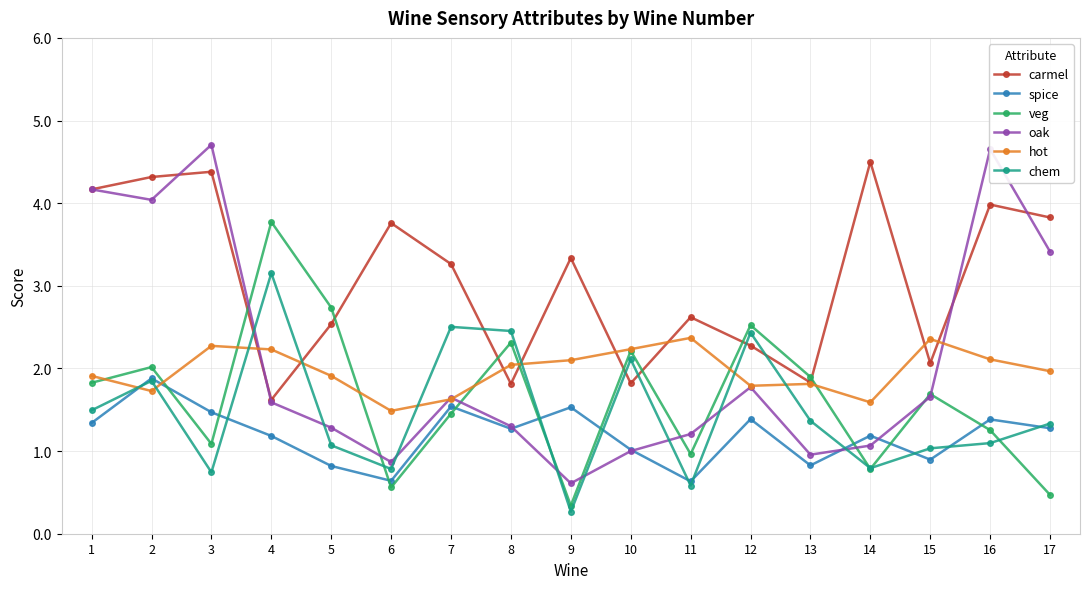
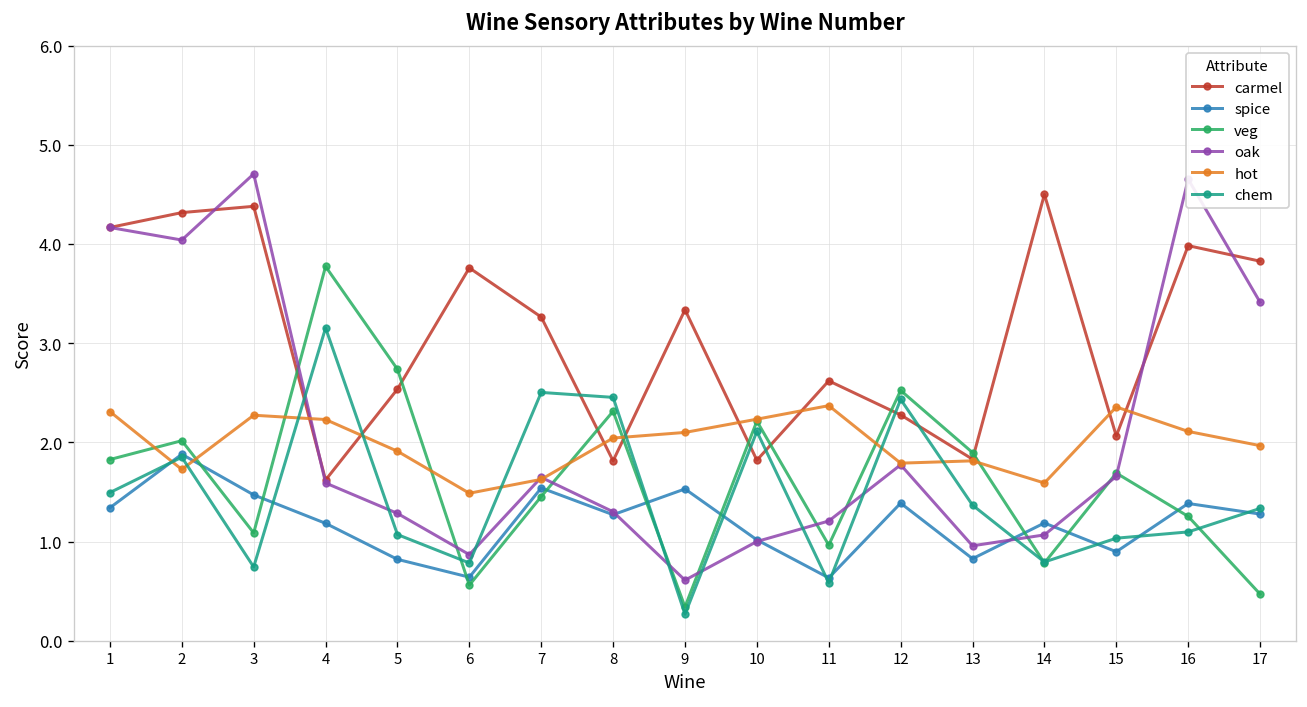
hot, 1: 1.9 -> 2.3
